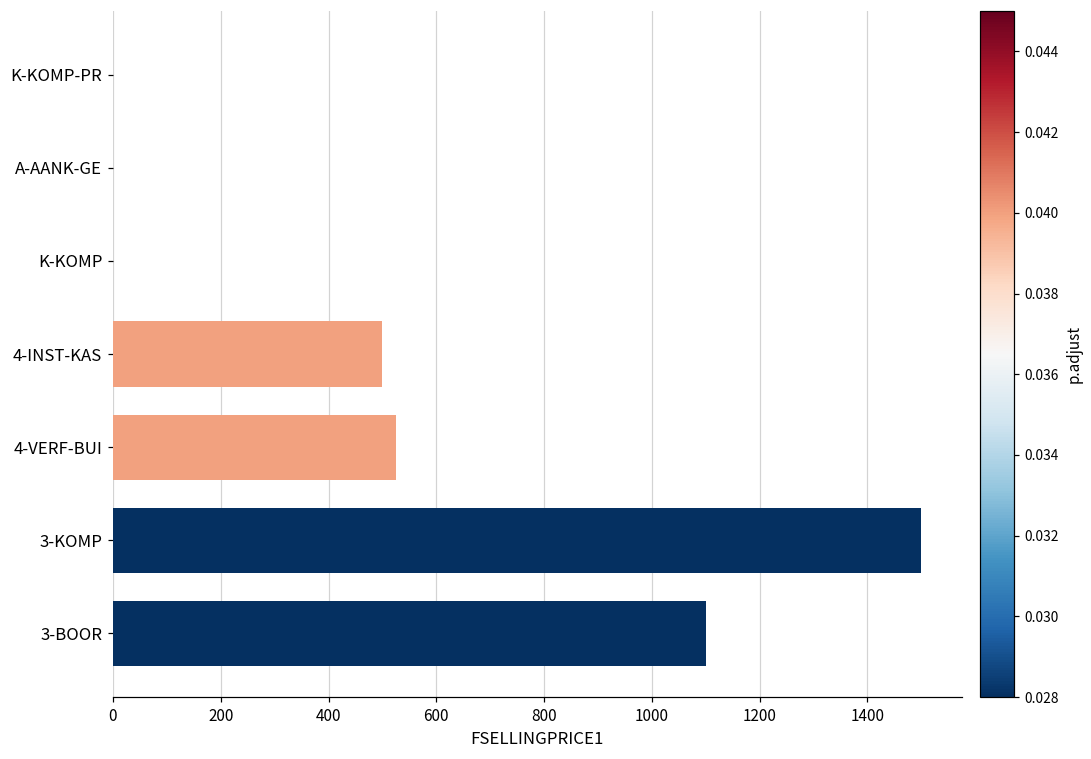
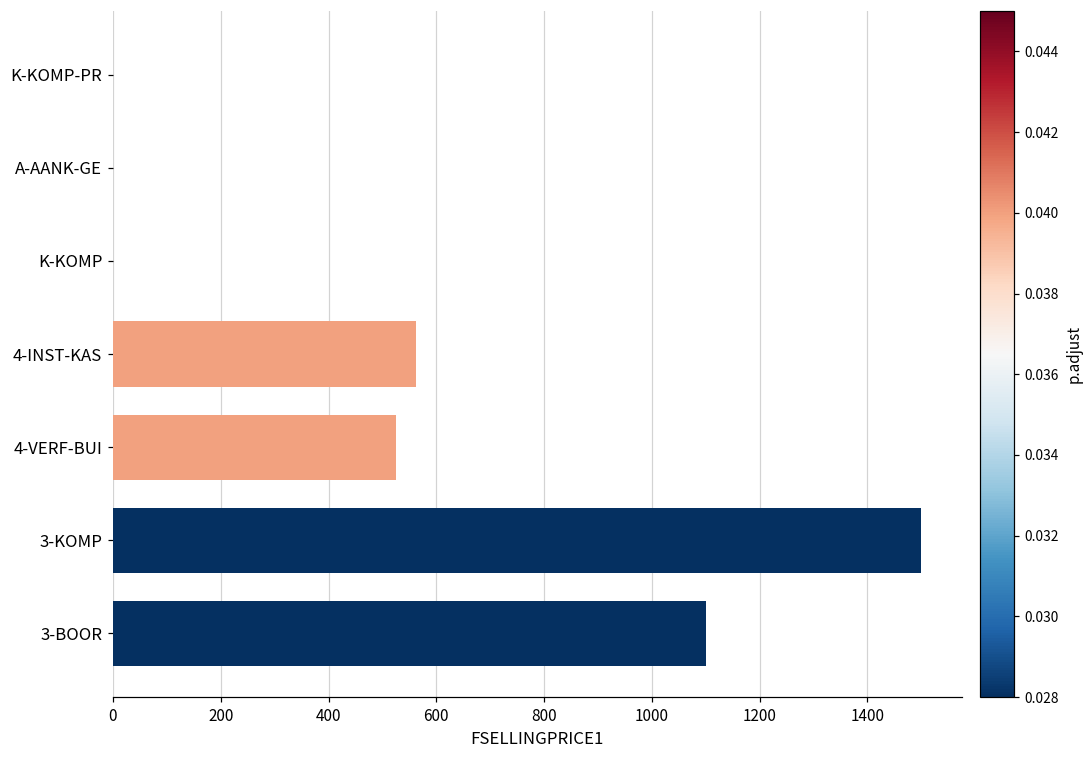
4-INST-KAS: 500 -> 560
